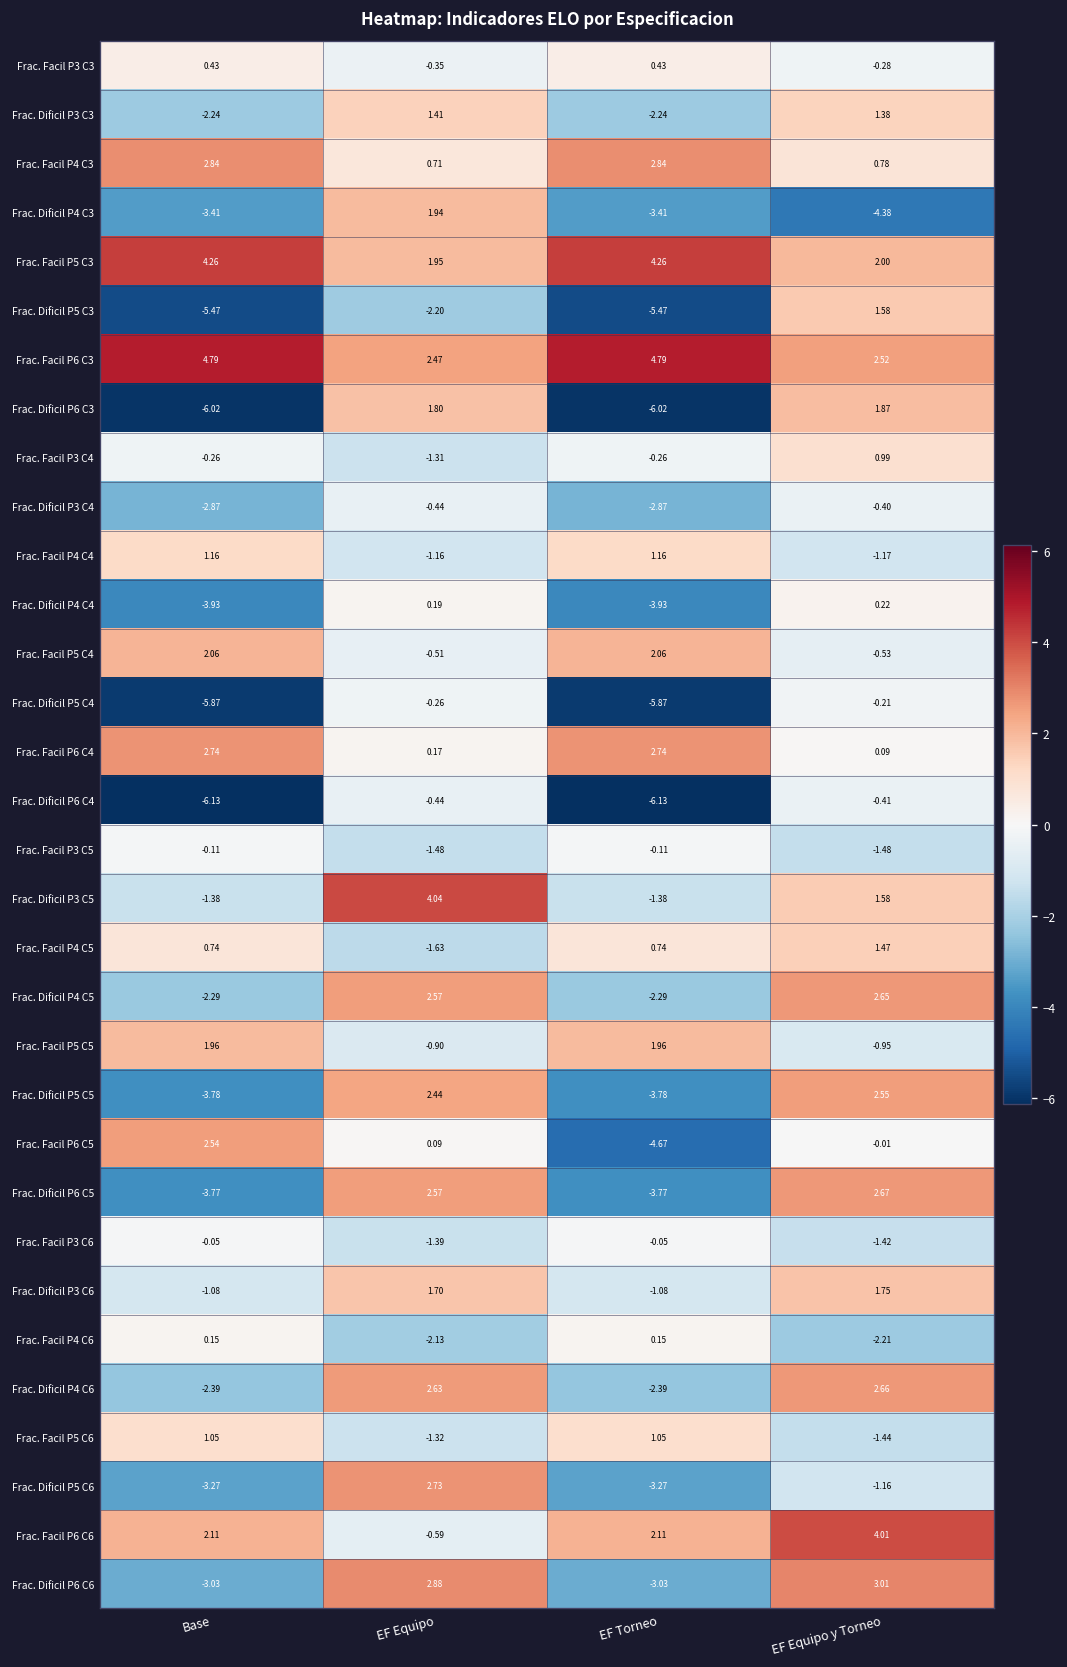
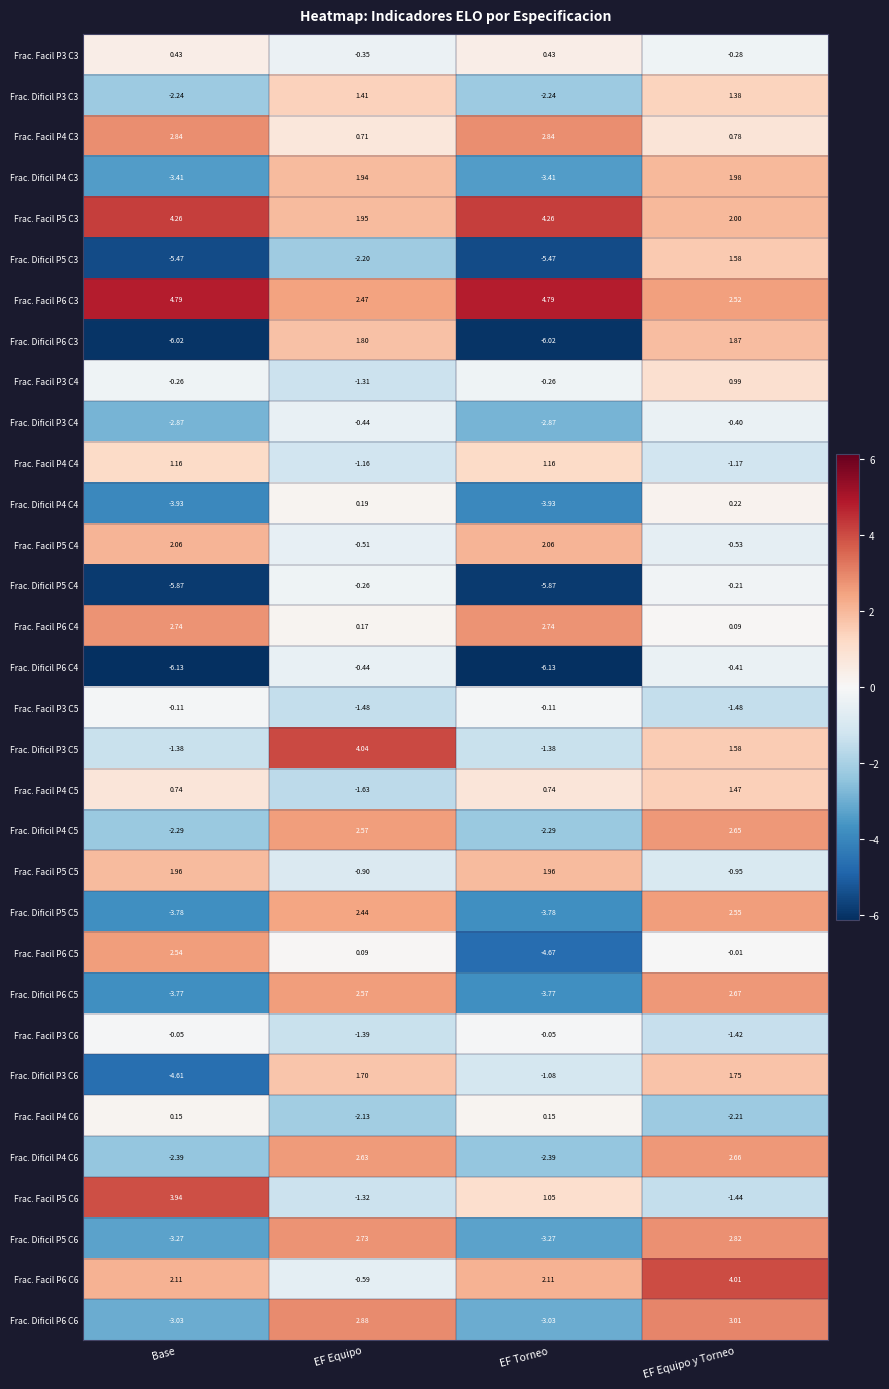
Frac. Dificil P4 C3, EF Equipo y Torneo: -4.38 -> 1.98
Frac. Dificil P3 C6, Base: -1.08 -> -4.61
Frac. Facil P5 C6, Base: 1.05 -> 3.94
Frac. Dificil P5 C6, EF Equipo y Torneo: -1.16 -> 2.82
